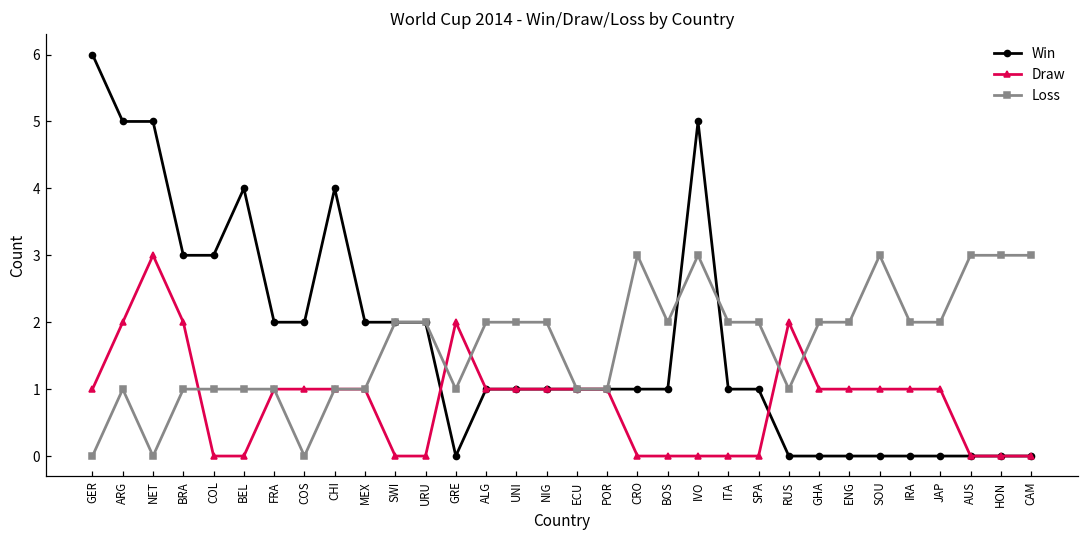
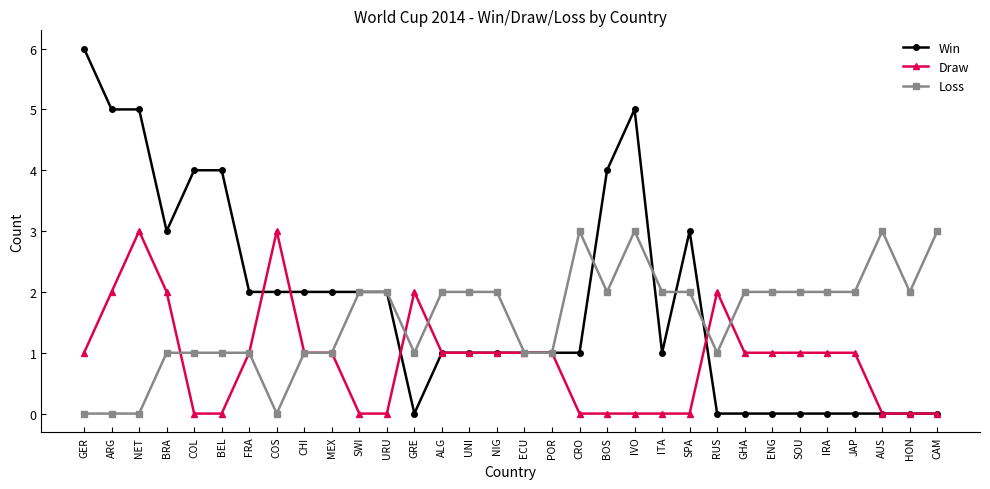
Loss, ARG: 1 -> 0
Win, COL: 3 -> 4
Draw, COS: 1 -> 3
Win, CHI: 4 -> 2
Win, BOS: 1 -> 4
Win, SPA: 1 -> 3
Loss, SOU: 3 -> 2
Loss, HON: 3 -> 2
